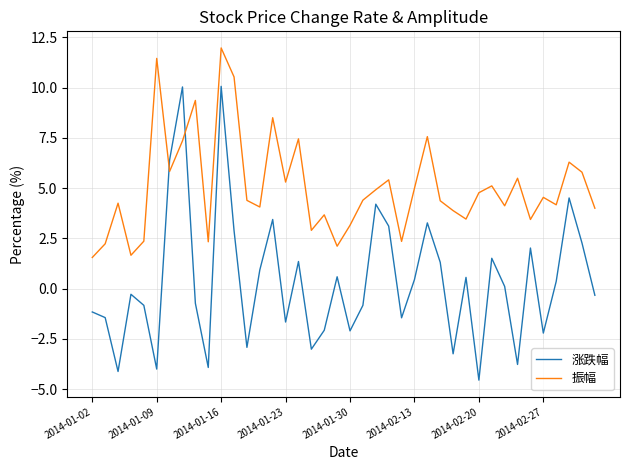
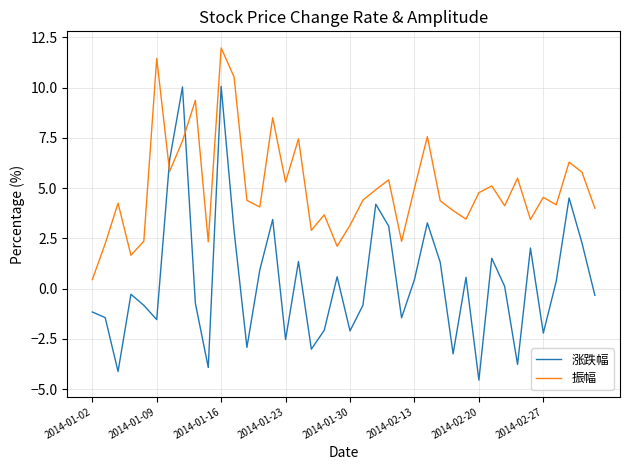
振幅, 2014-01-02: 1.6 -> 0.5
涨跌幅, 2014-01-09: -4.0 -> -1.5
涨跌幅, 2014-01-23: -1.7 -> -2.5
